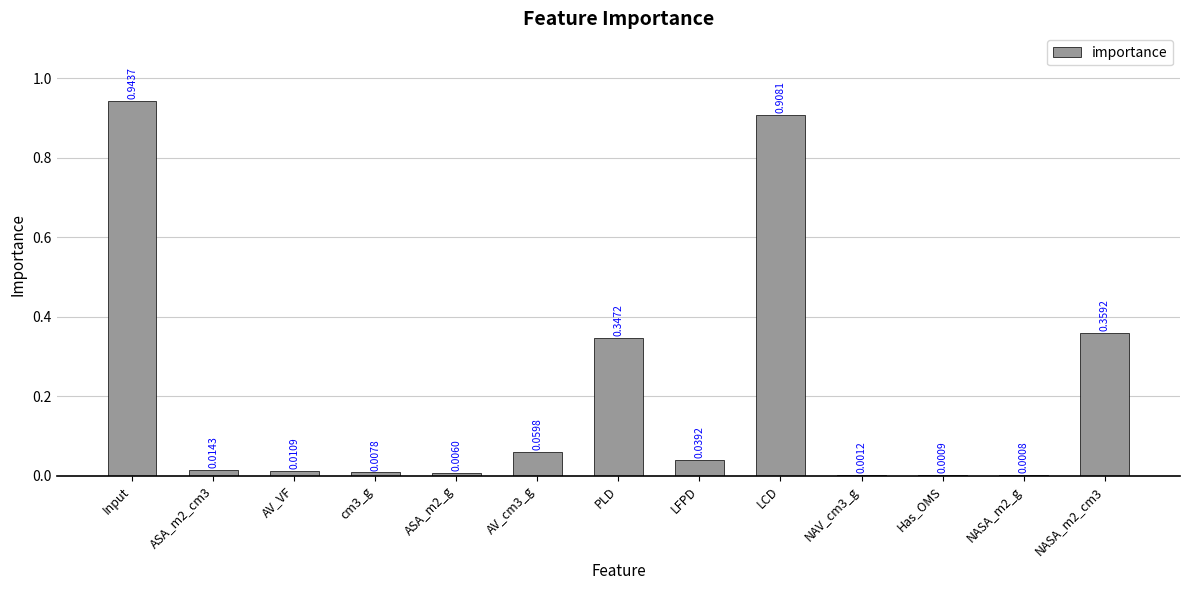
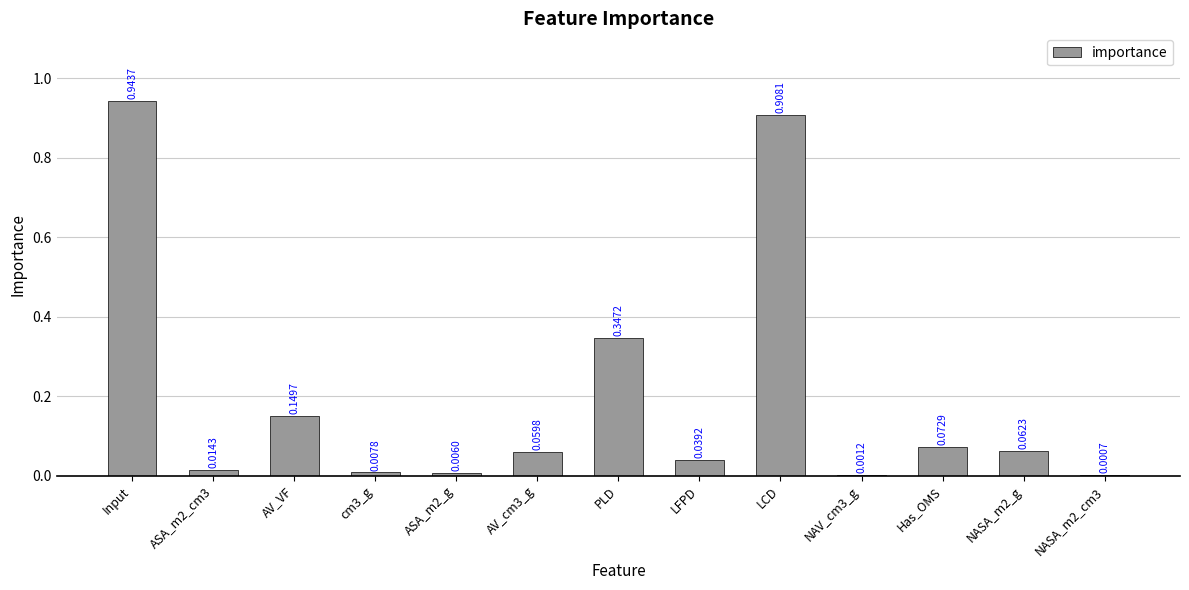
AV_VF: 0.0109 -> 0.1497
Has_OMS: 0.0009 -> 0.0729
NASA_m2_g: 0.0008 -> 0.0623
NASA_m2_cm3: 0.3592 -> 0.0007
